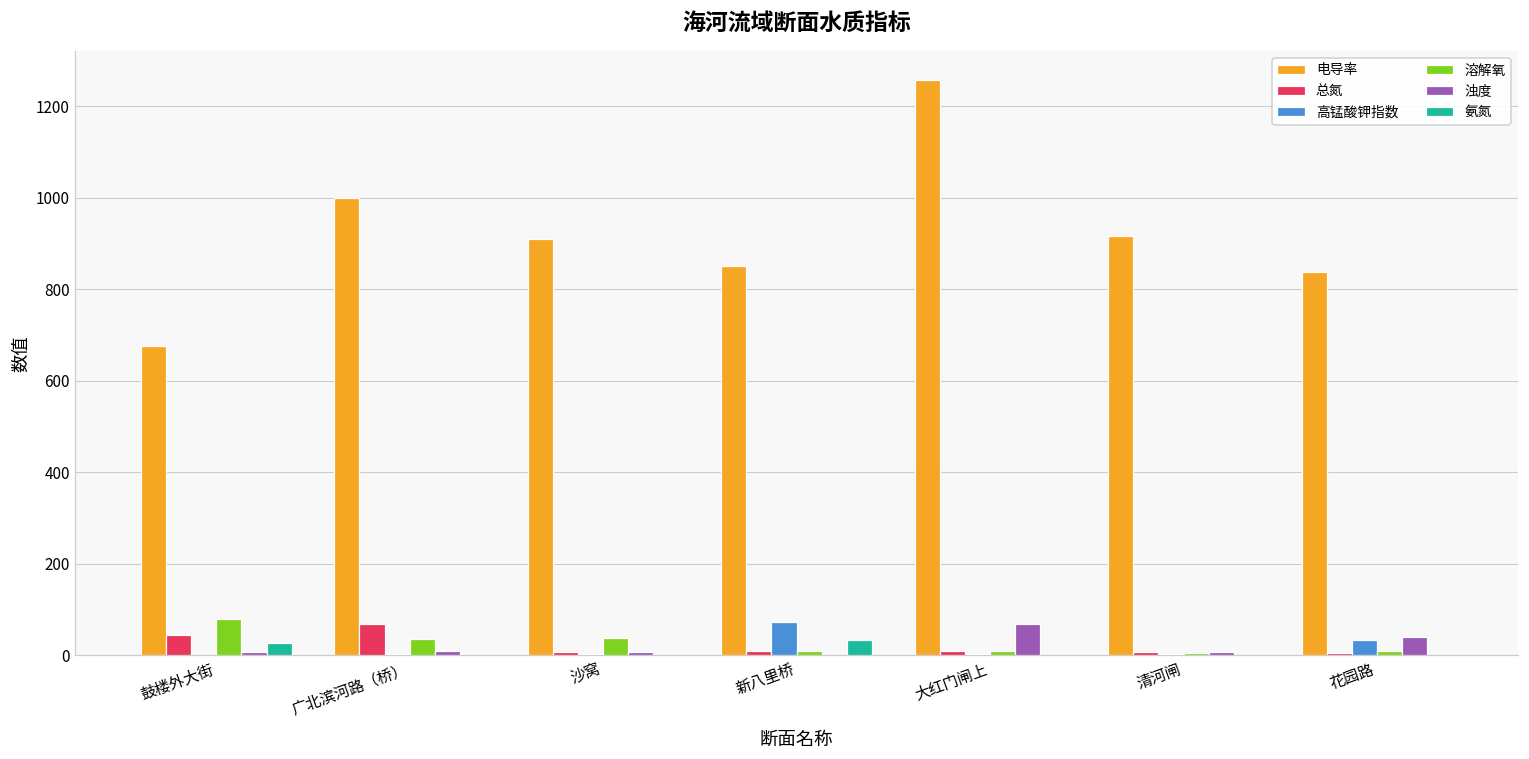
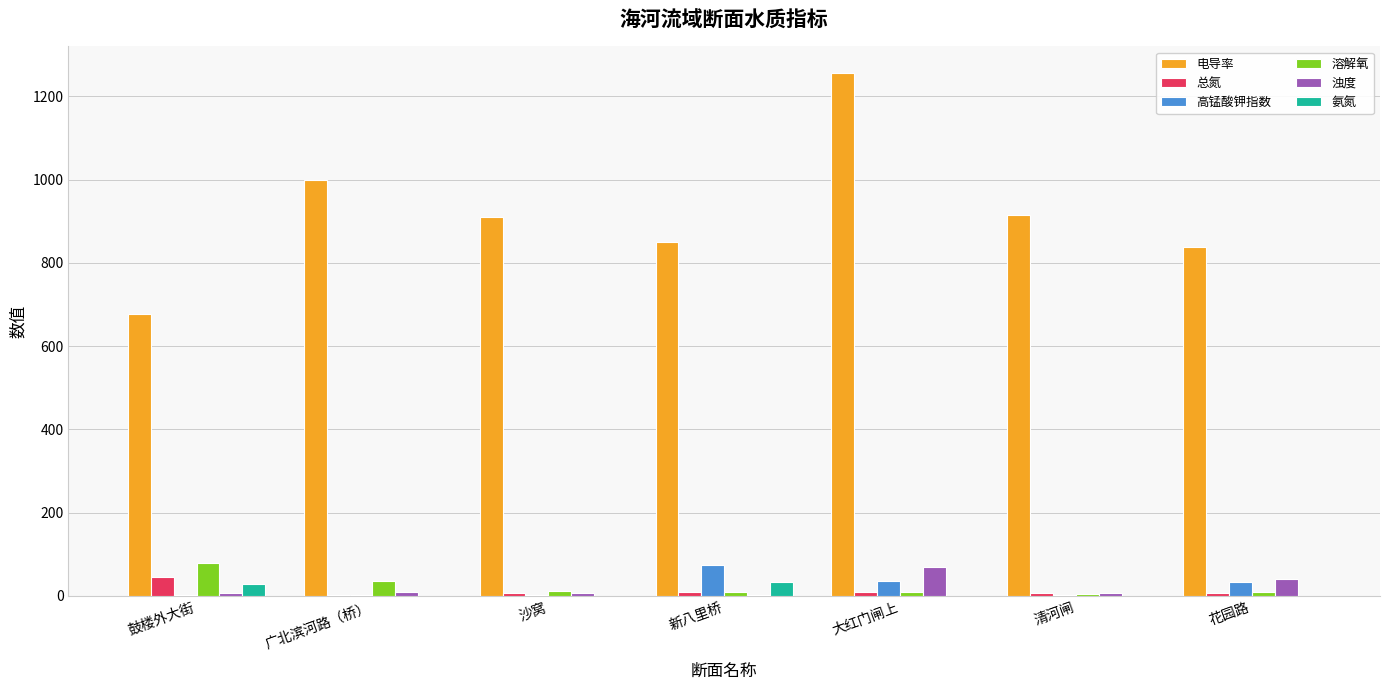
总氮, 广北滨河路（桥）: 70 -> 0
溶解氧, 沙窝: 40 -> 10
高锰酸钾指数, 大红门闸上: 0 -> 40
